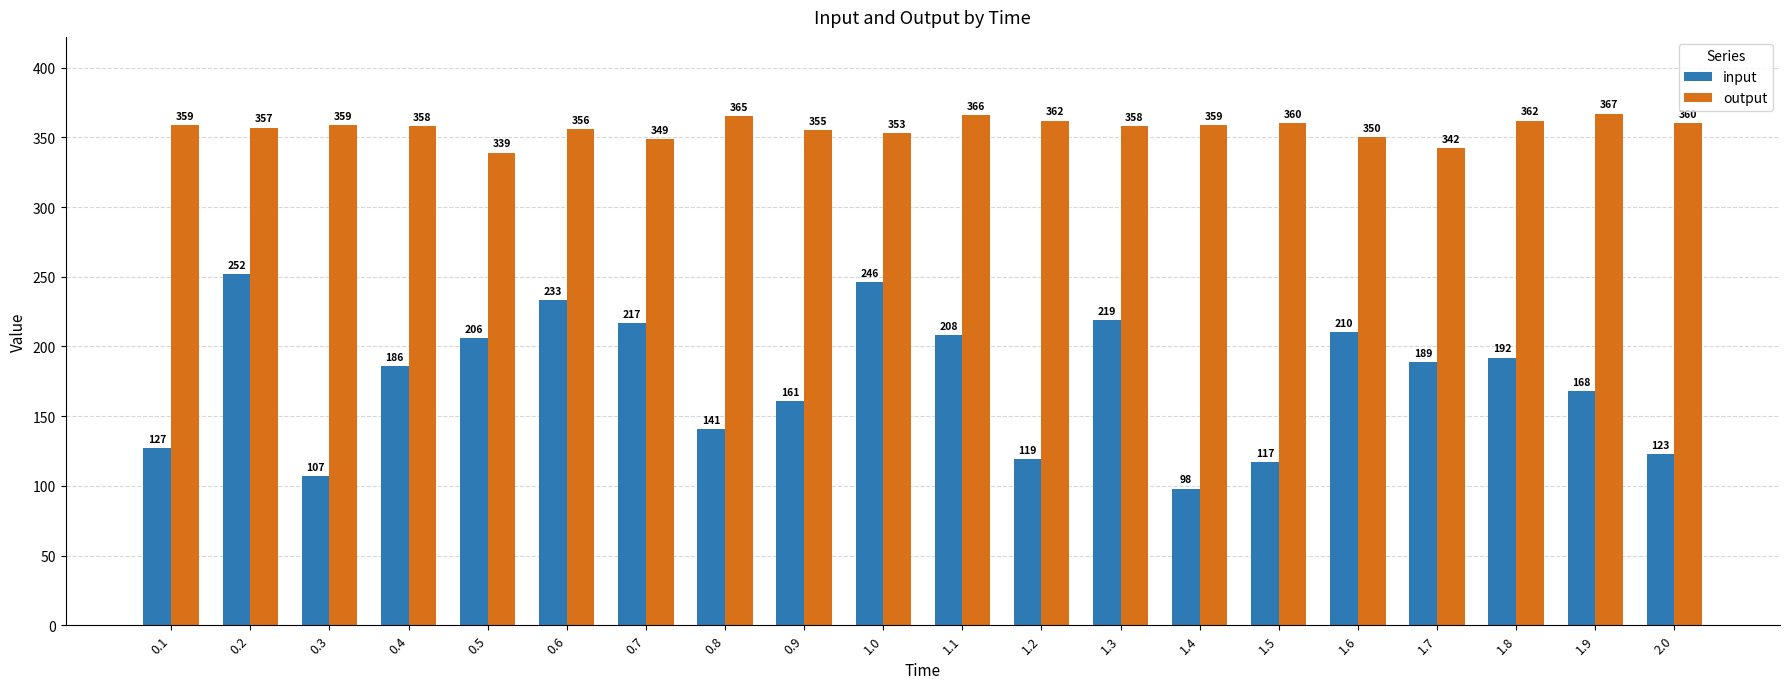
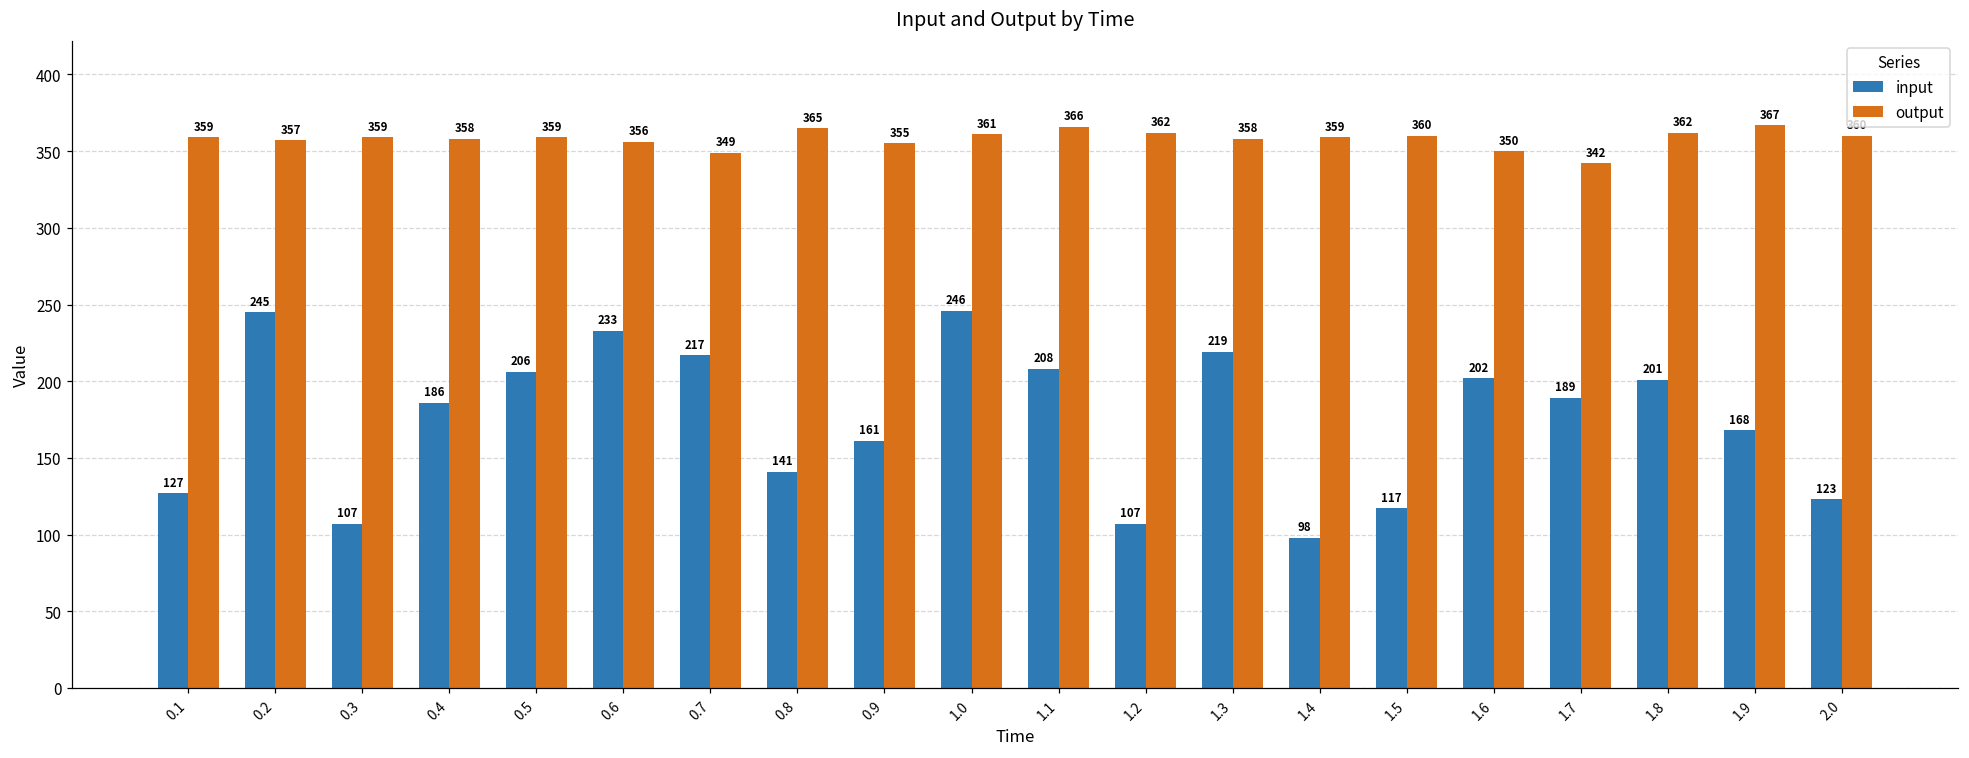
input, 0.2: 252 -> 245
output, 0.5: 339 -> 359
output, 1.0: 353 -> 361
input, 1.2: 119 -> 107
input, 1.6: 210 -> 202
input, 1.8: 192 -> 201
